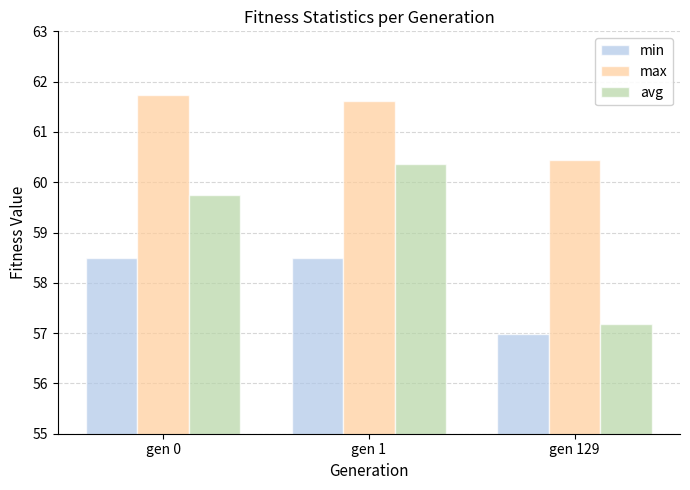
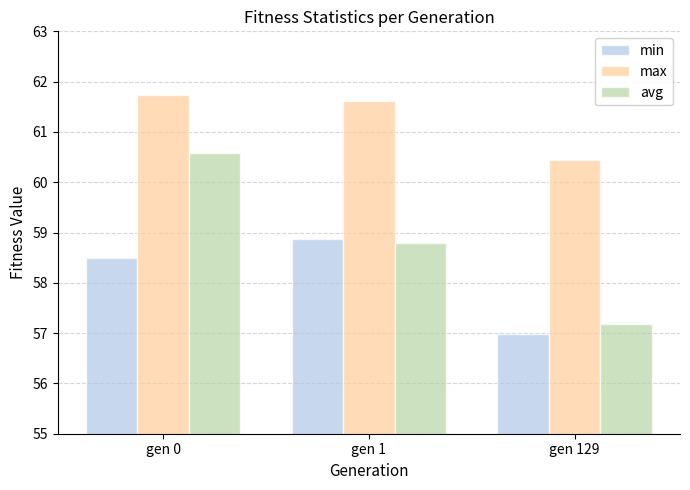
avg, gen 0: 59.7 -> 60.6
min, gen 1: 58.5 -> 58.9
avg, gen 1: 60.4 -> 58.8
